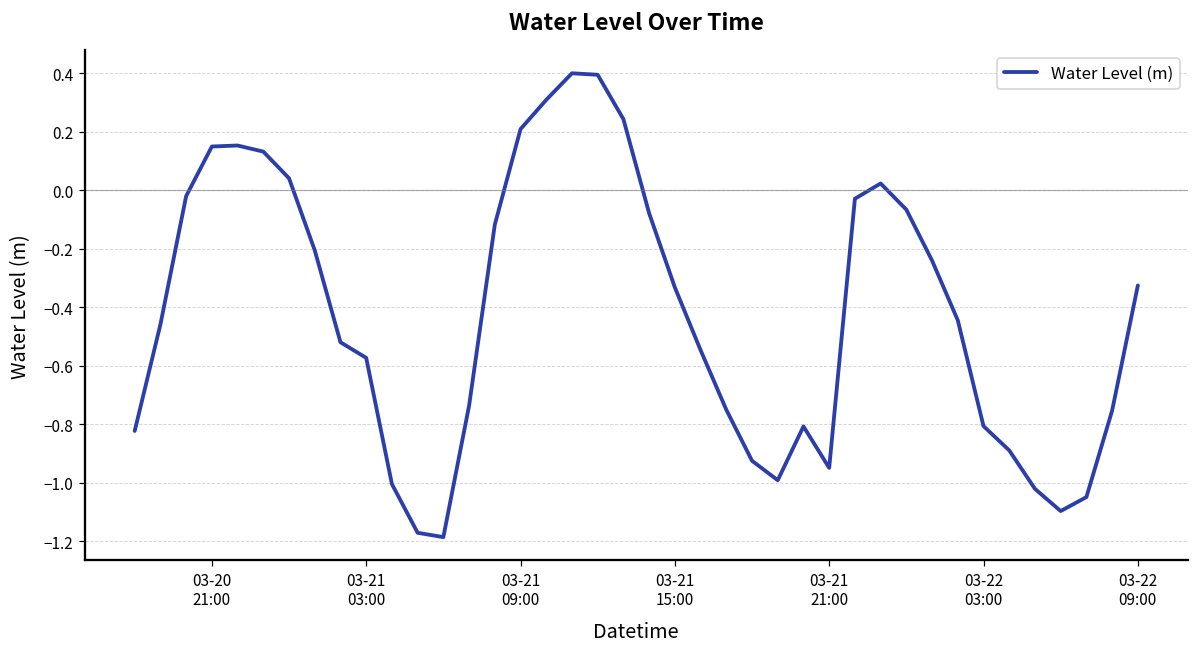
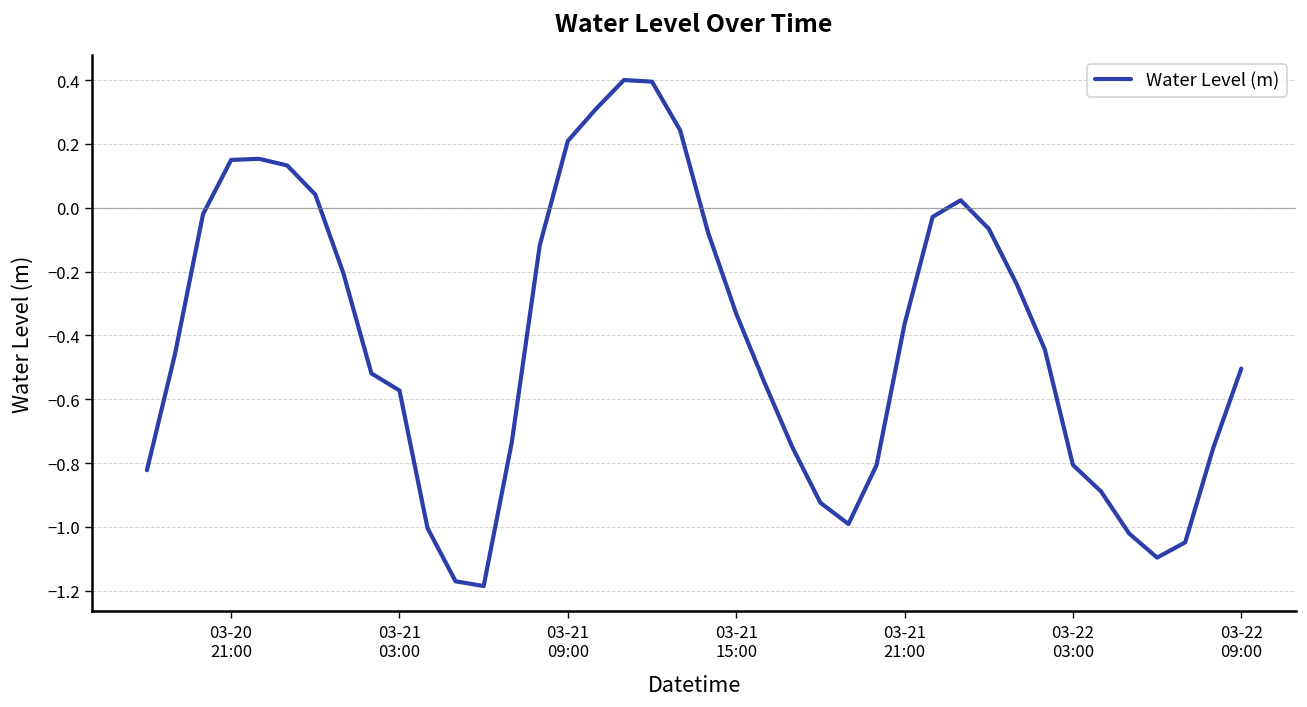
03-21 21:00: -0.95 -> -0.36
03-22 09:00: -0.33 -> -0.50
